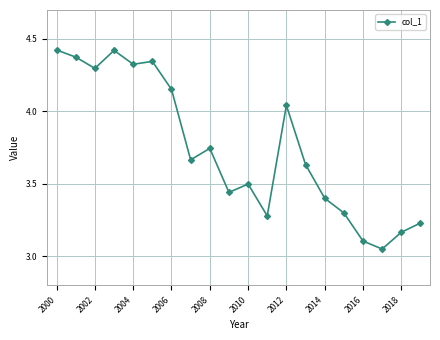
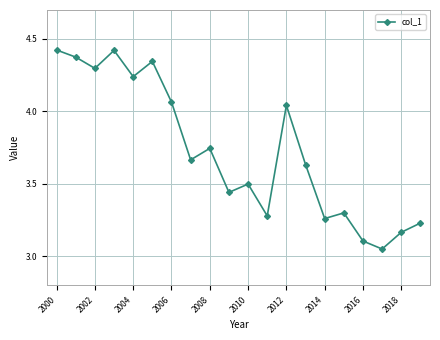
2004: 4.33 -> 4.24
2006: 4.15 -> 4.06
2014: 3.40 -> 3.26
